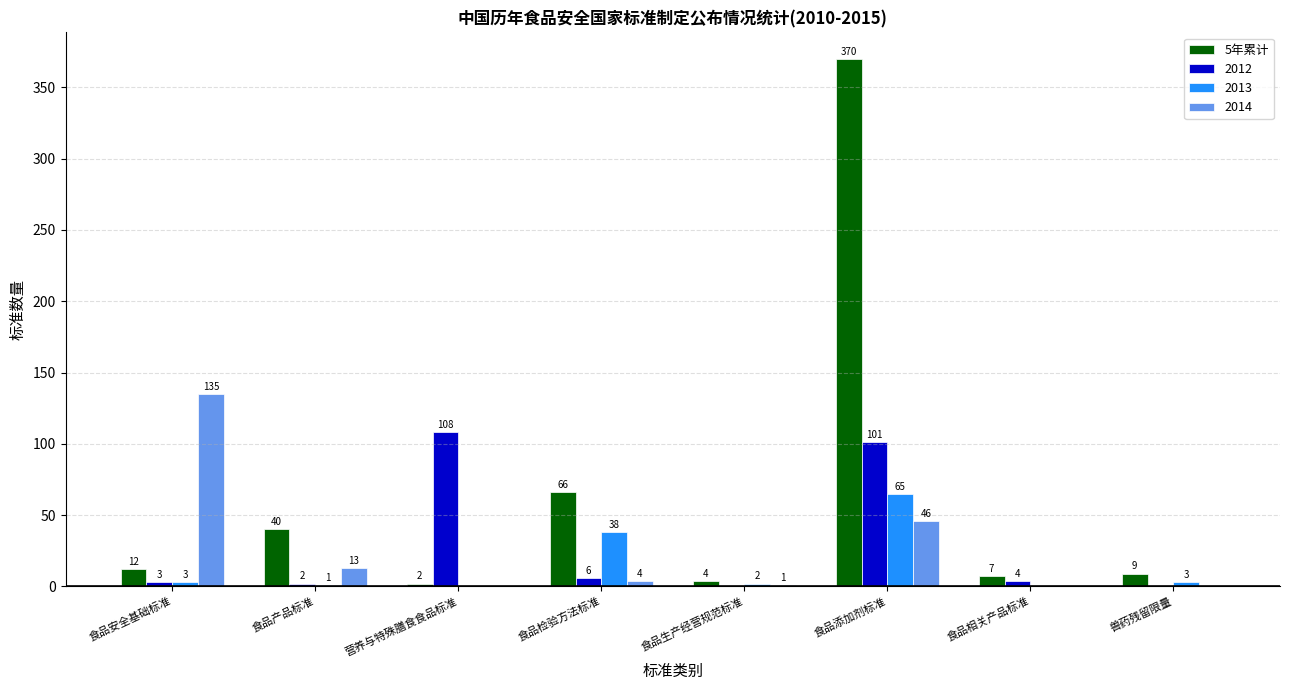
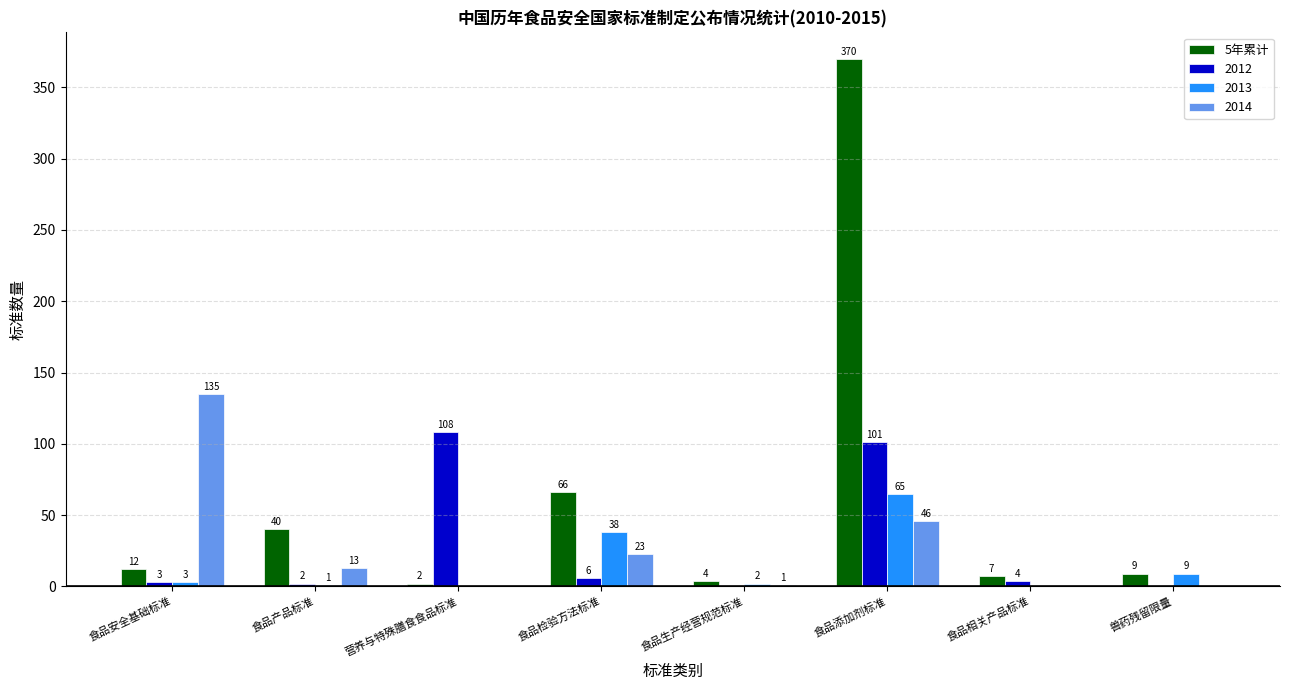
2014, 食品检验方法标准: 4 -> 23
2013, 兽药残留限量: 3 -> 9
